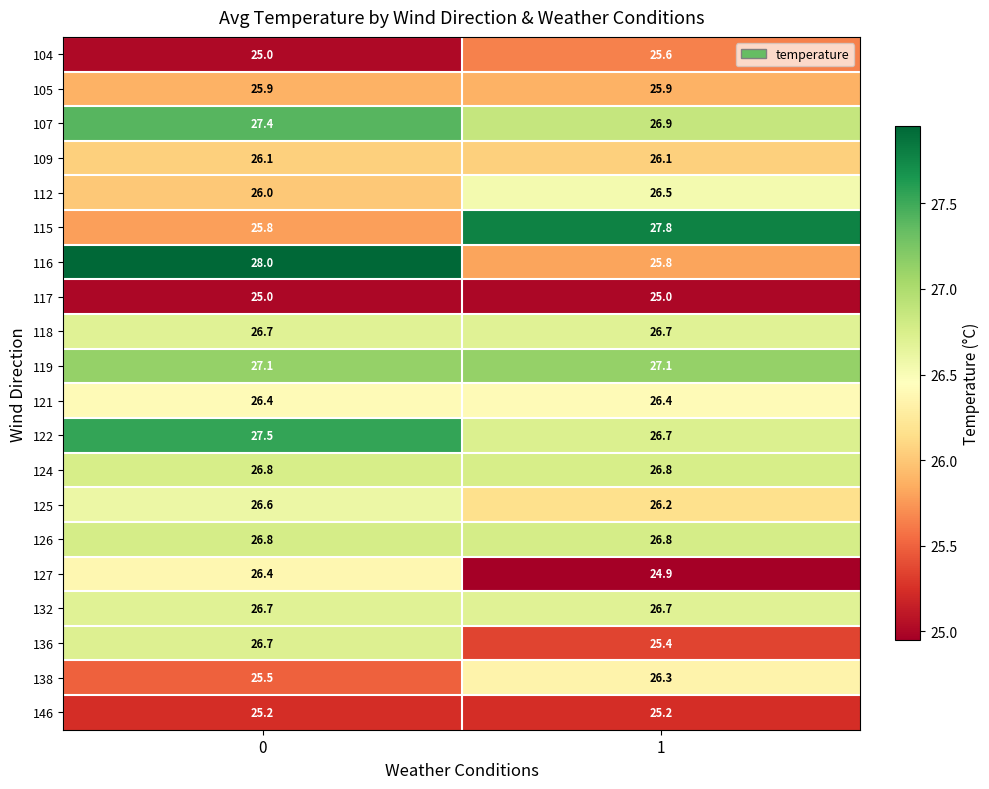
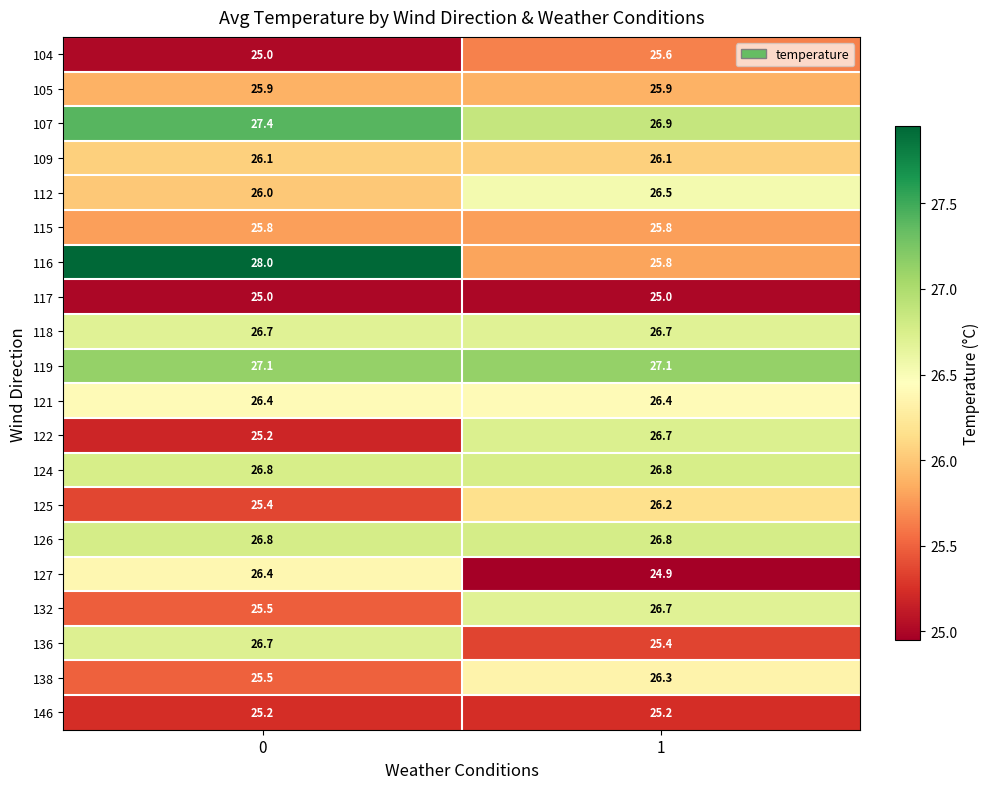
115, 1: 27.8 -> 25.8
122, 0: 27.5 -> 25.2
125, 0: 26.6 -> 25.4
132, 0: 26.7 -> 25.5
